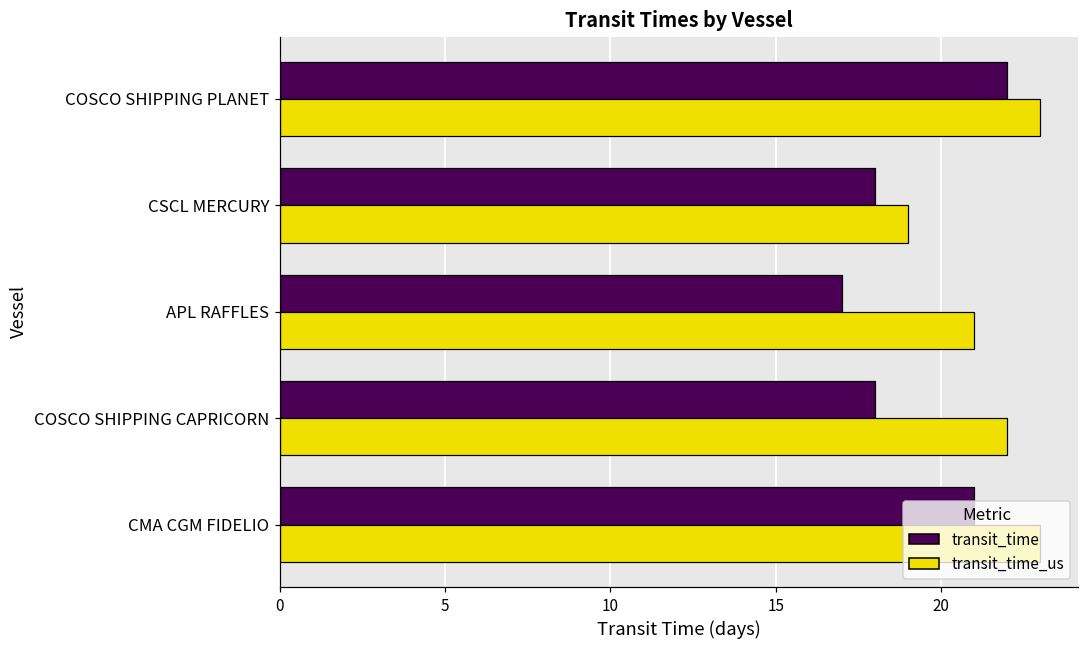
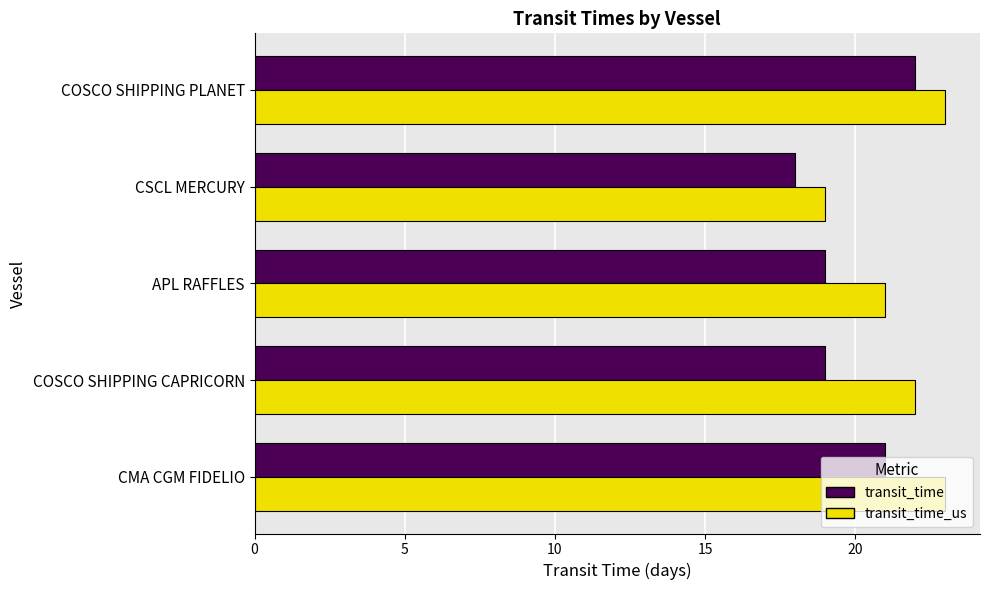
transit_time, APL RAFFLES: 17 -> 19
transit_time, COSCO SHIPPING CAPRICORN: 18 -> 19
